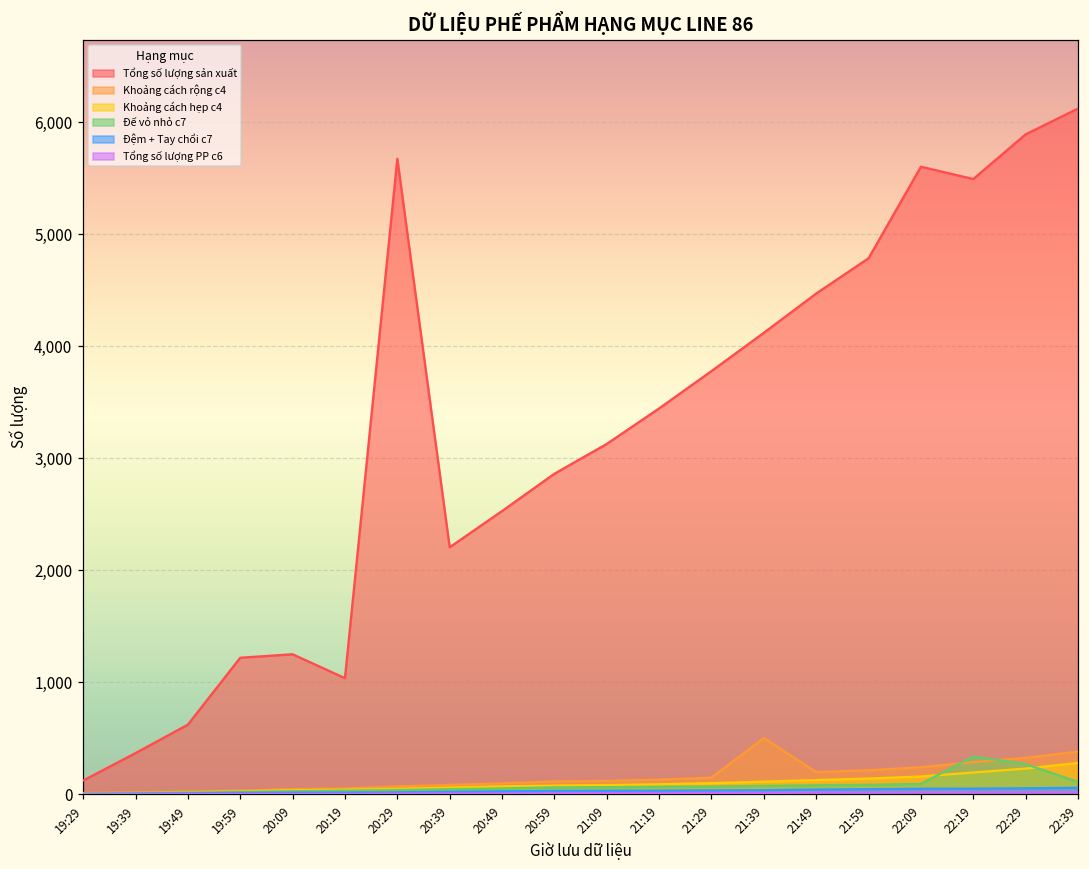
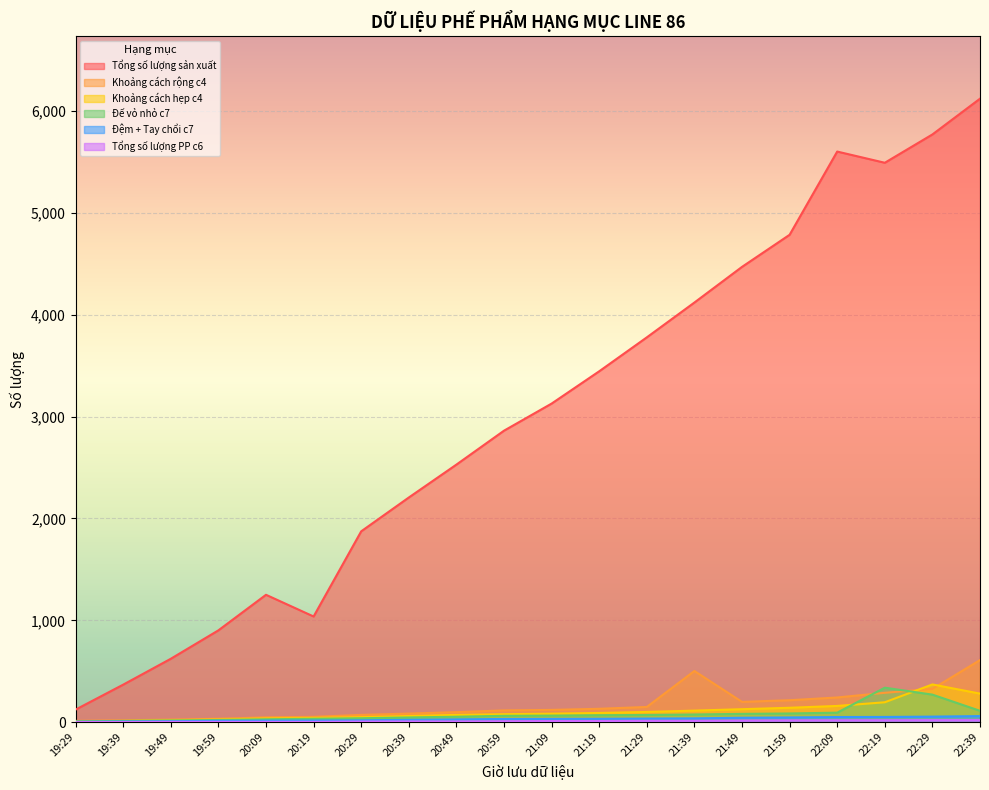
Tổng số lượng sản xuất, 19:59: 1,220 -> 900
Tổng số lượng sản xuất, 20:29: 5,670 -> 1,870
Tổng số lượng sản xuất, 22:29: 5,890 -> 5,770
Khoảng cách hẹp c4, 22:29: 230 -> 370
Khoảng cách rộng c4, 22:39: 380 -> 610
